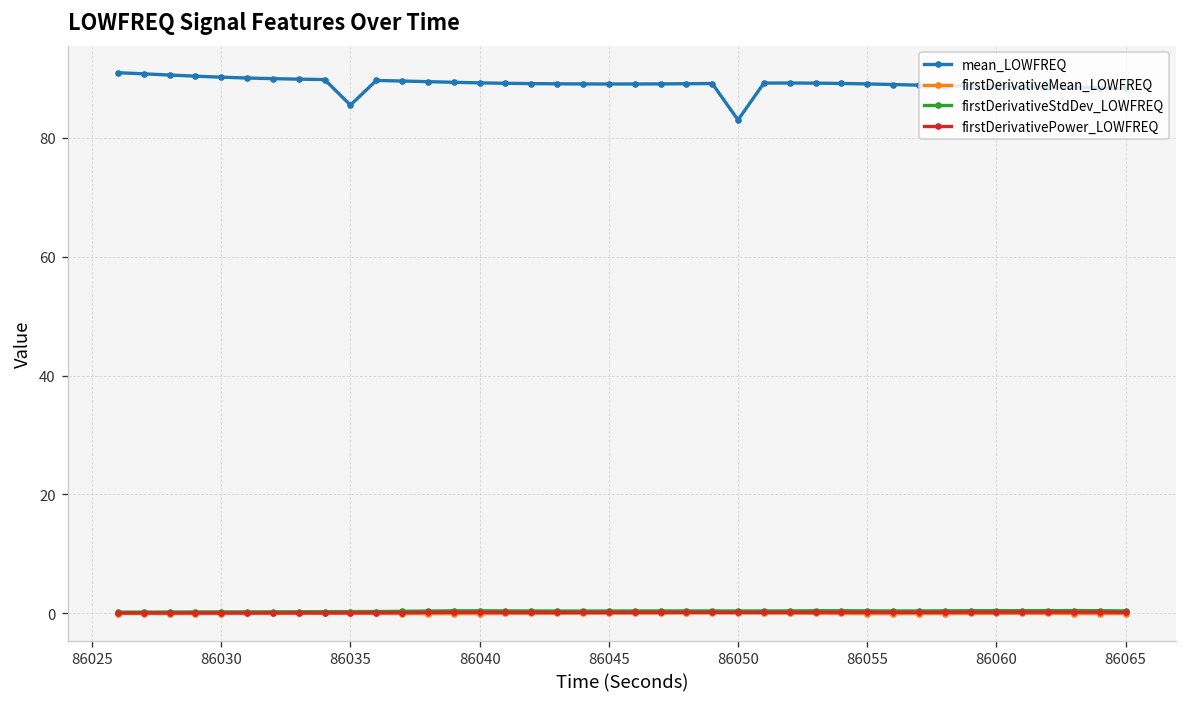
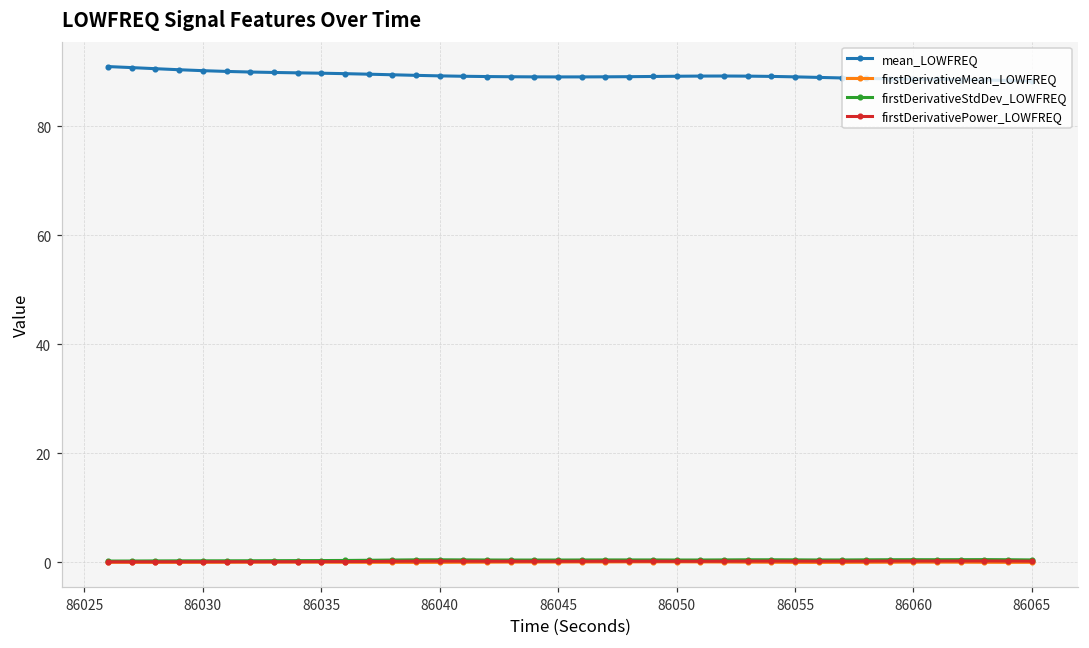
mean_LOWFREQ, 86035: 86 -> 90
mean_LOWFREQ, 86050: 83 -> 89
